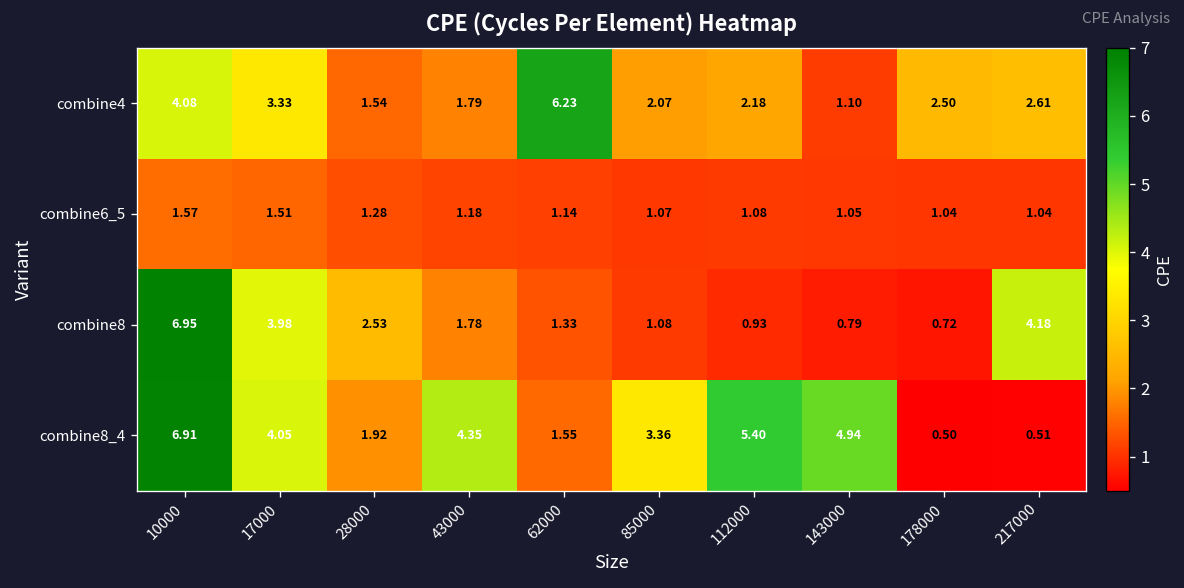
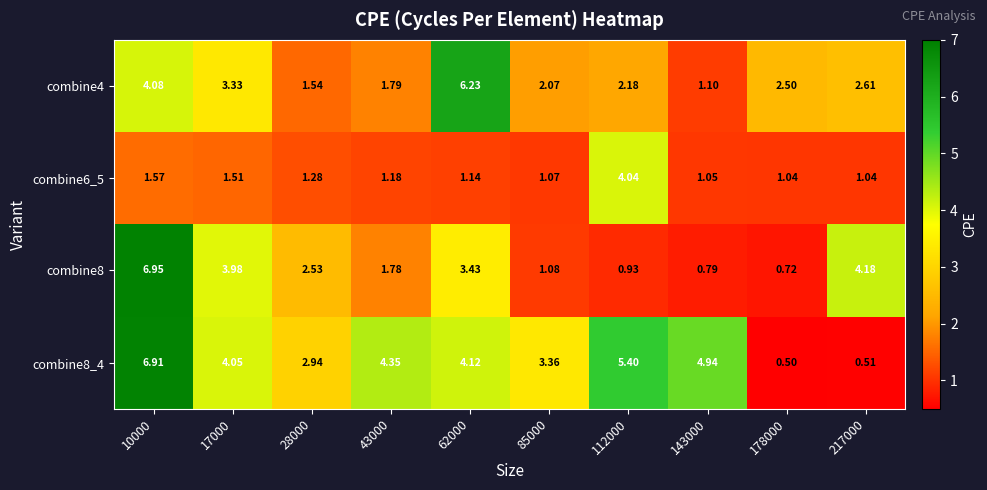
combine6_5, 112000: 1.08 -> 4.04
combine8, 62000: 1.33 -> 3.43
combine8_4, 28000: 1.92 -> 2.94
combine8_4, 62000: 1.55 -> 4.12
